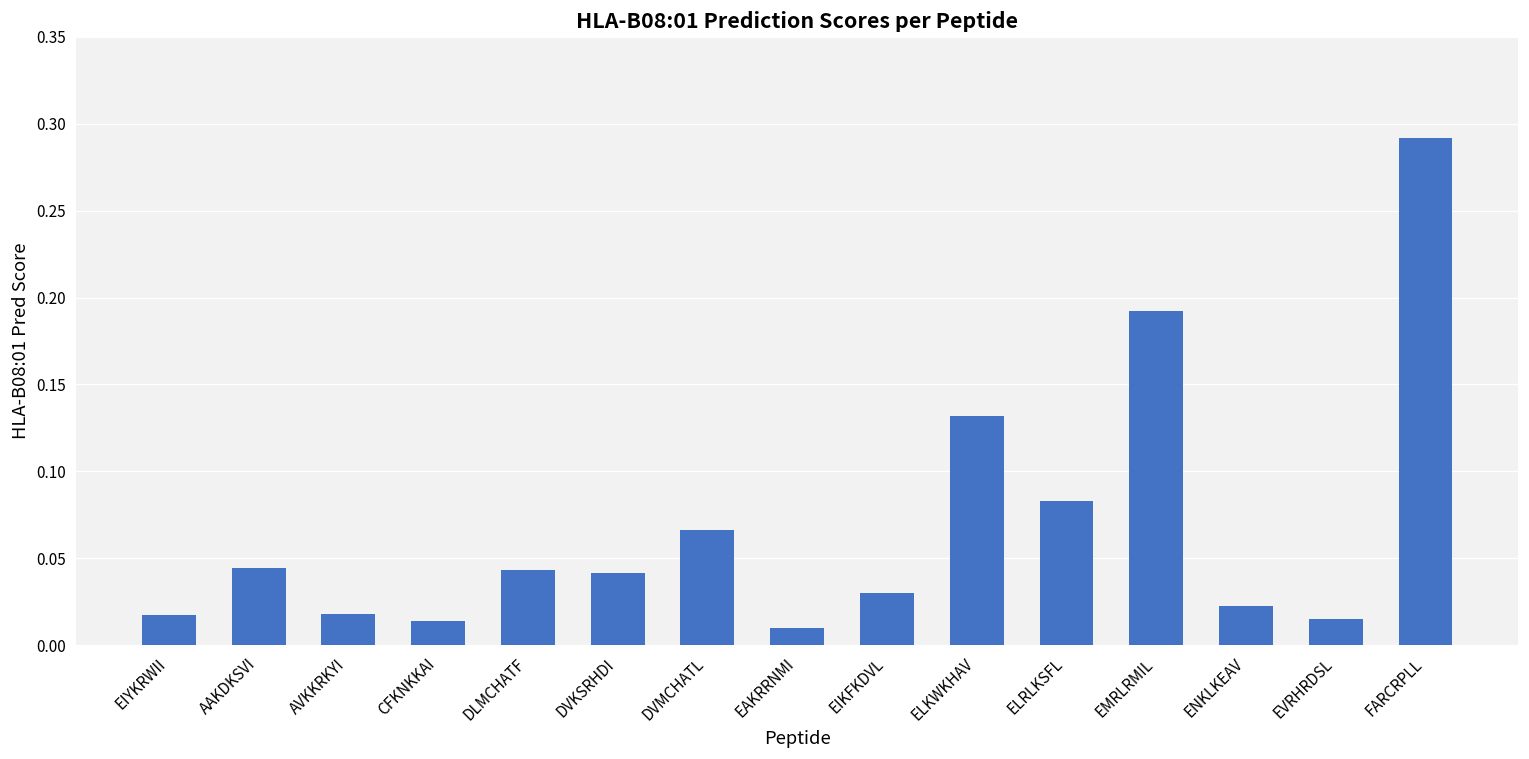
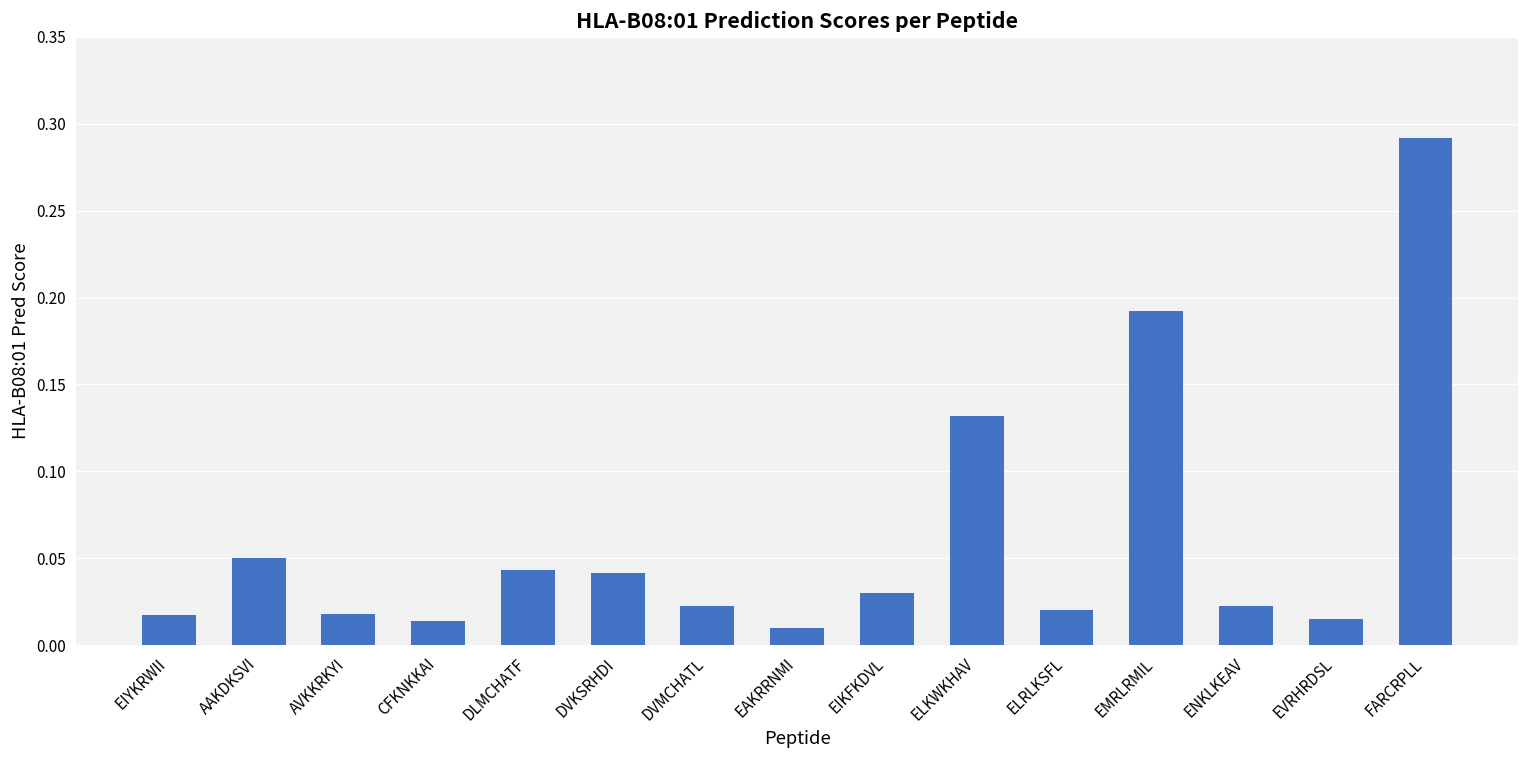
AAKDKSVI: 0.045 -> 0.050
DVMCHATL: 0.066 -> 0.023
ELRLKSFL: 0.083 -> 0.020
